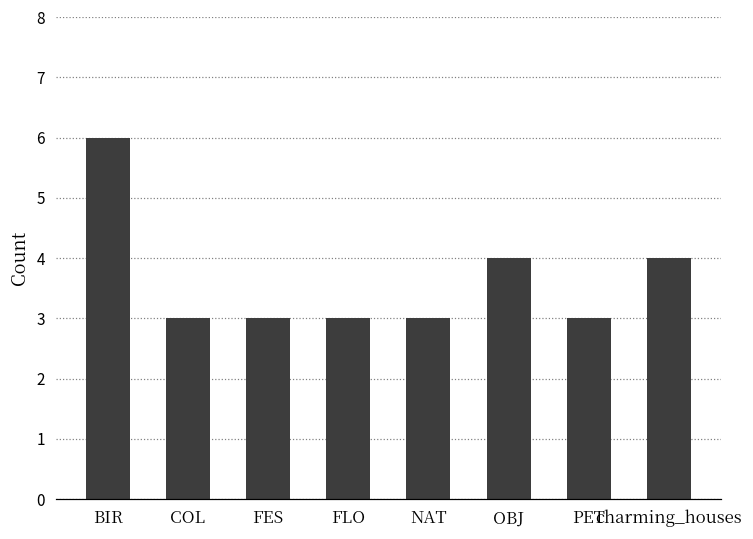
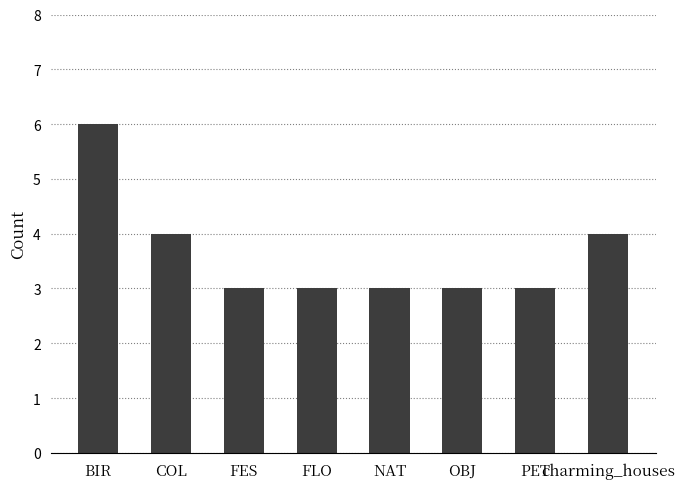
COL: 3 -> 4
OBJ: 4 -> 3
